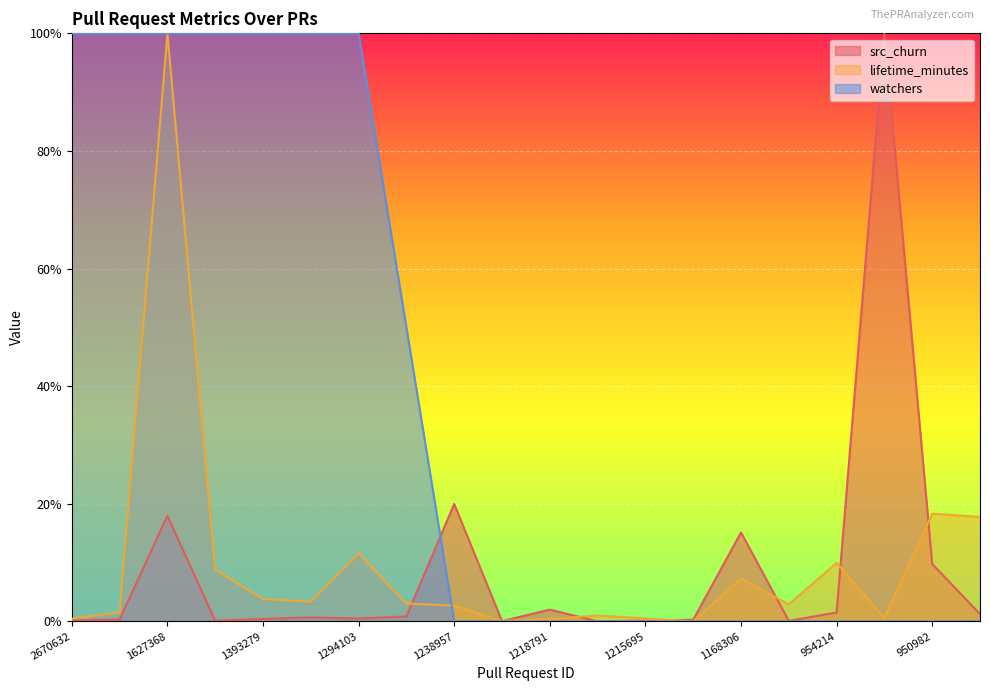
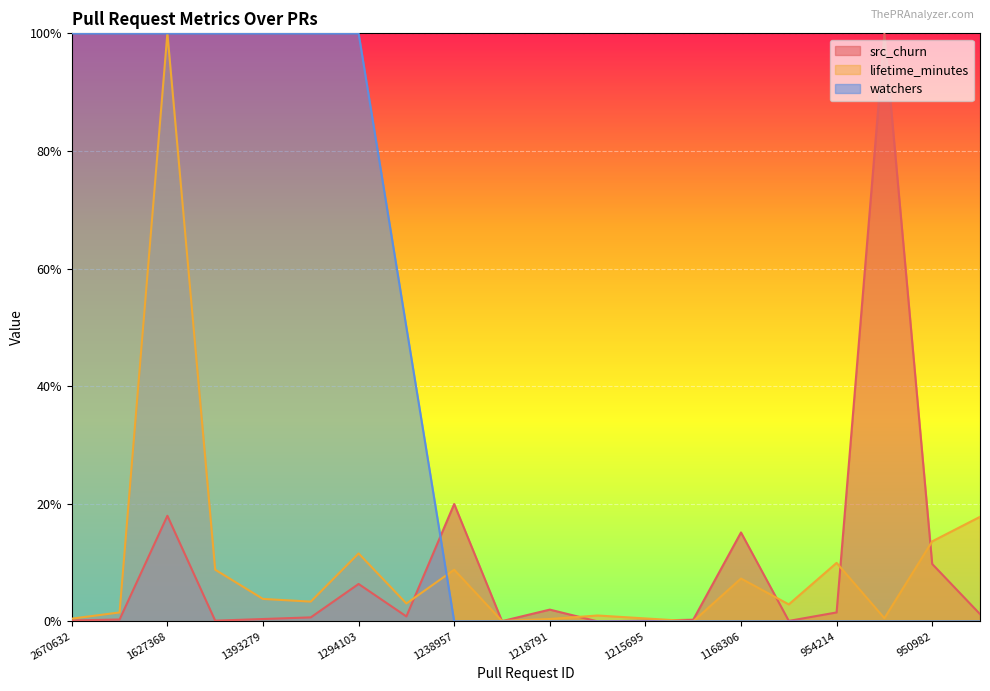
src_churn, 1294103: 0% -> 6%
lifetime_minutes, 1238957: 3% -> 9%
lifetime_minutes, 950982: 18% -> 14%
